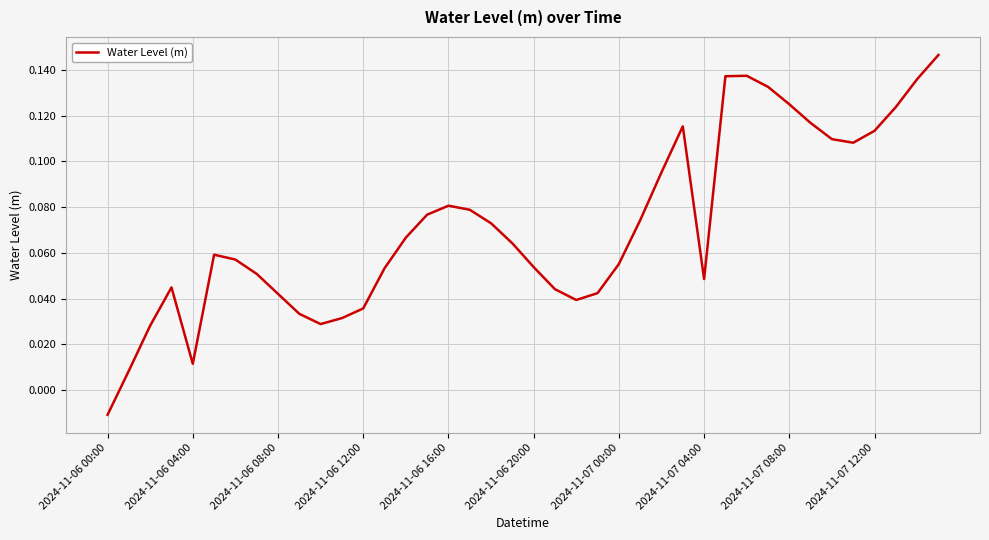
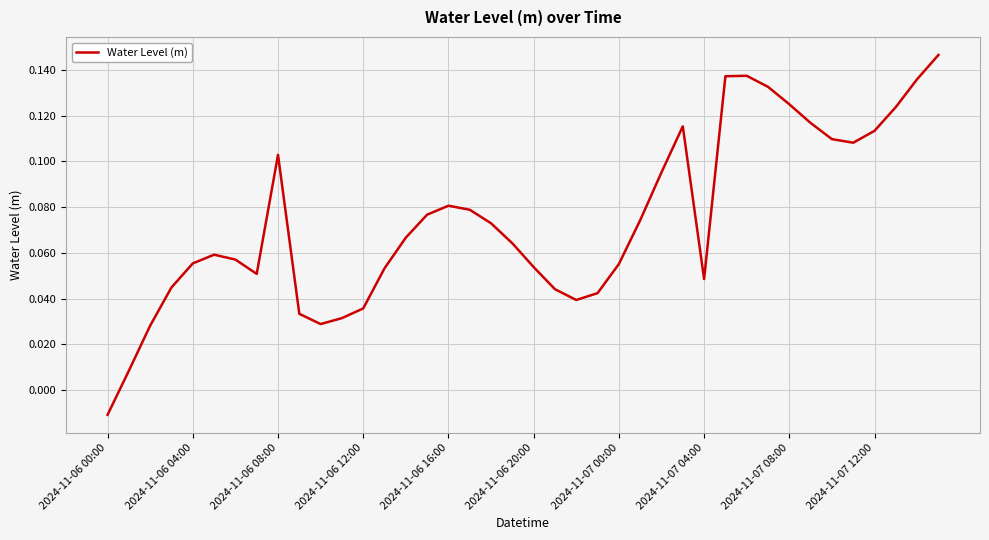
2024-11-06 04:00: 0.012 -> 0.055
2024-11-06 08:00: 0.042 -> 0.103
